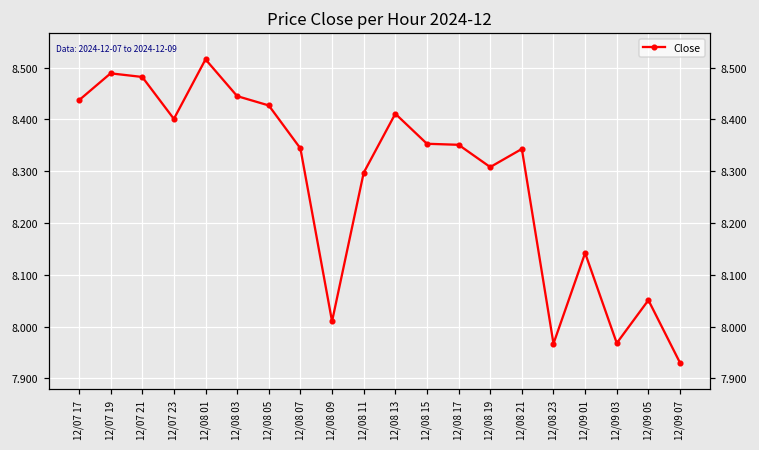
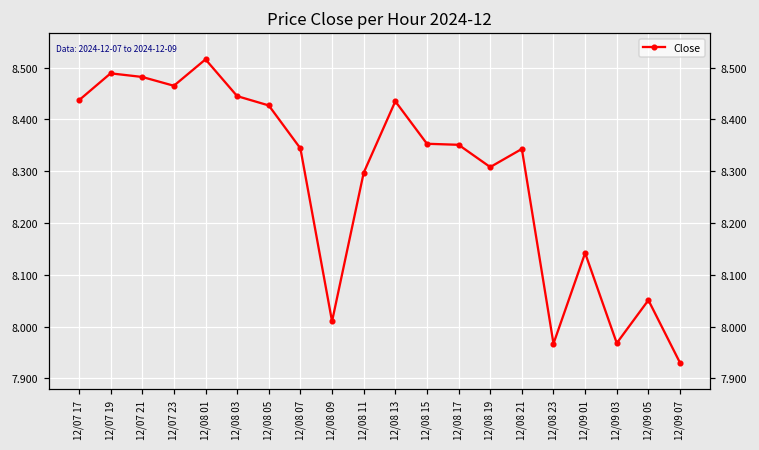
12/07 23: 8.40 -> 8.47
12/08 13: 8.41 -> 8.44
